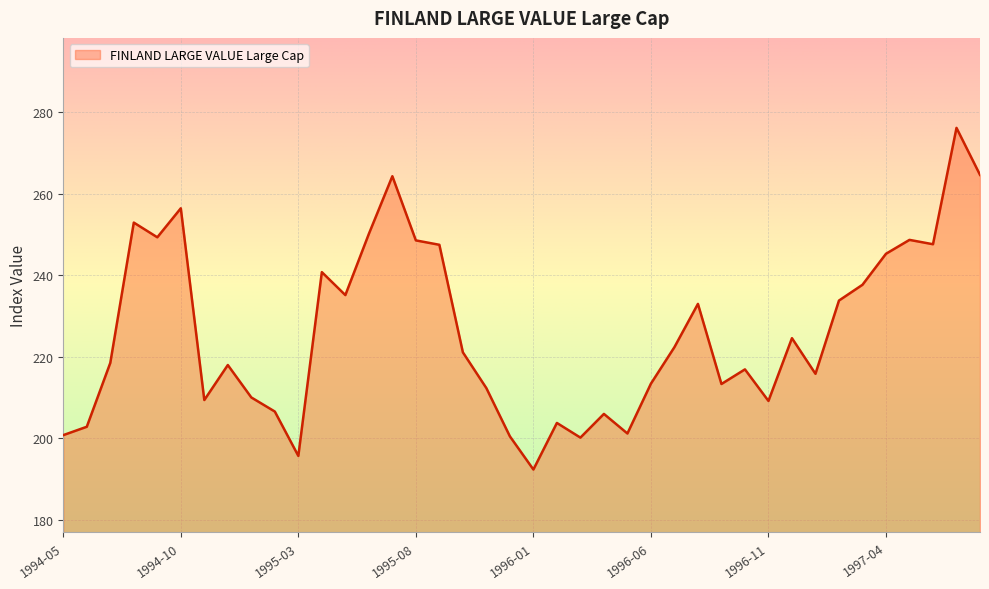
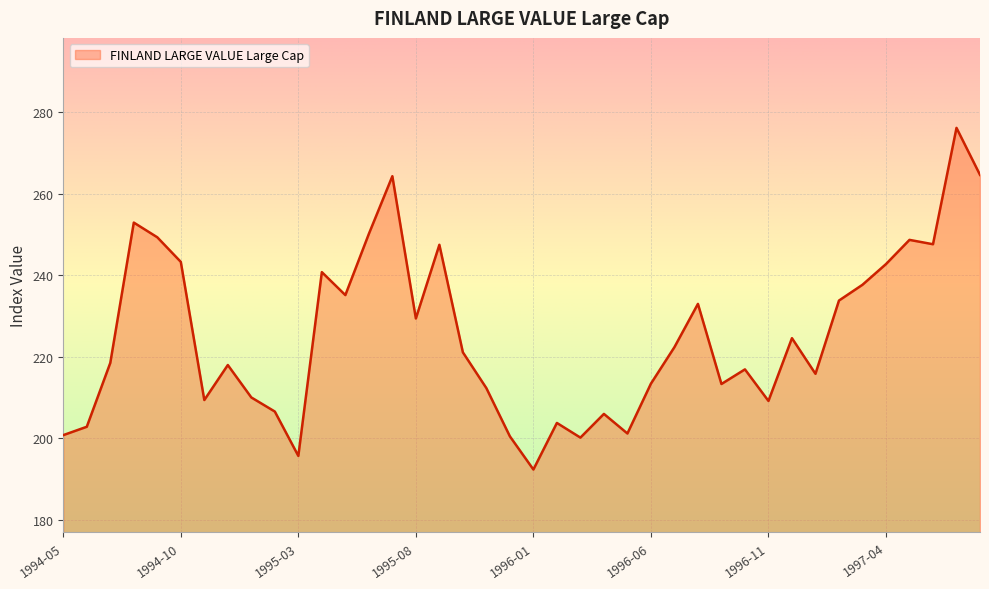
1994-10: 256 -> 243
1995-08: 249 -> 229
1997-04: 245 -> 243
